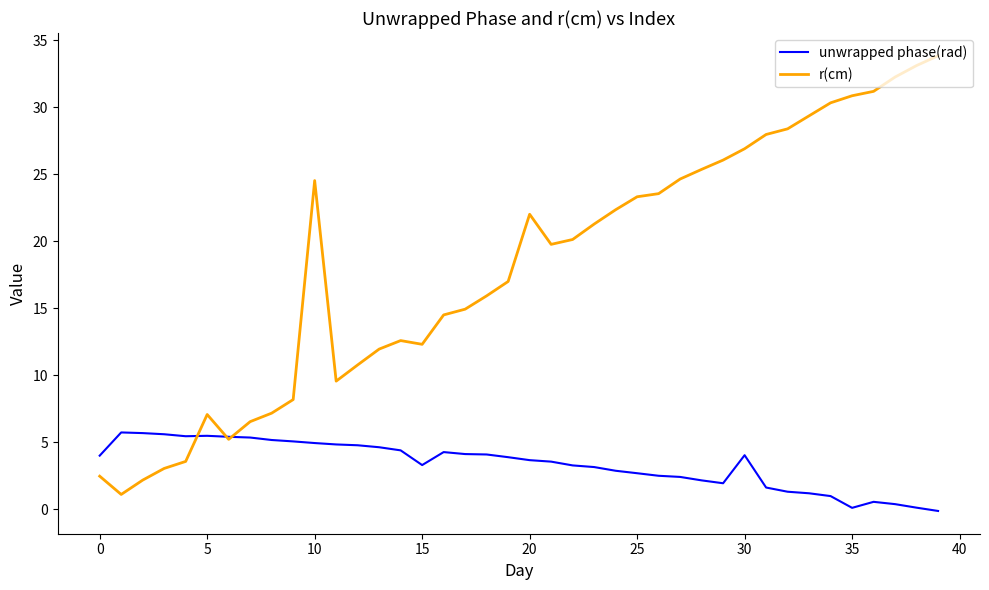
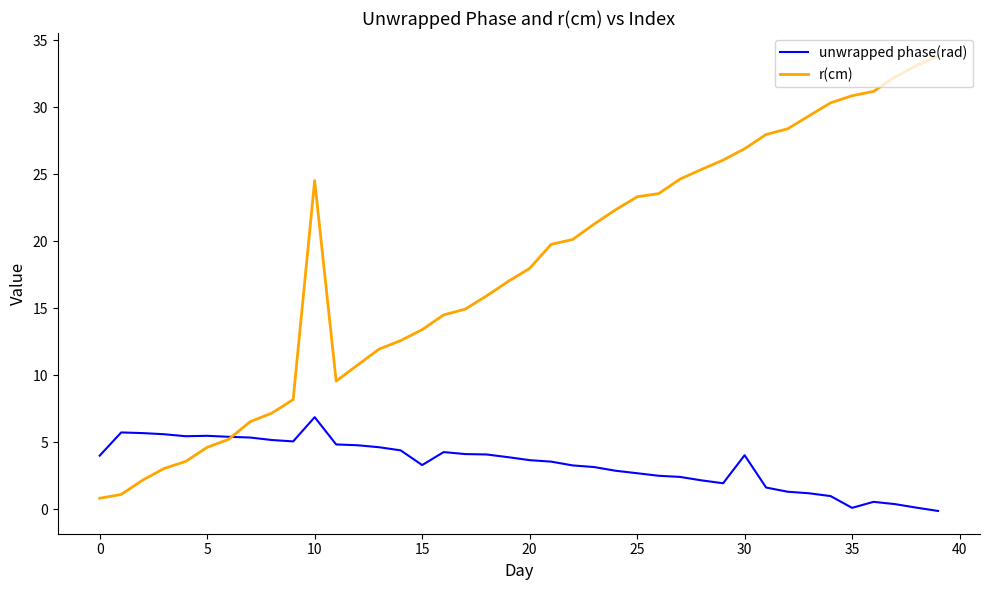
r(cm), 0: 2.5 -> 0.8
r(cm), 5: 7.1 -> 4.6
unwrapped phase(rad), 10: 4.9 -> 6.9
r(cm), 15: 12.3 -> 13.4
r(cm), 20: 22.0 -> 18.0
